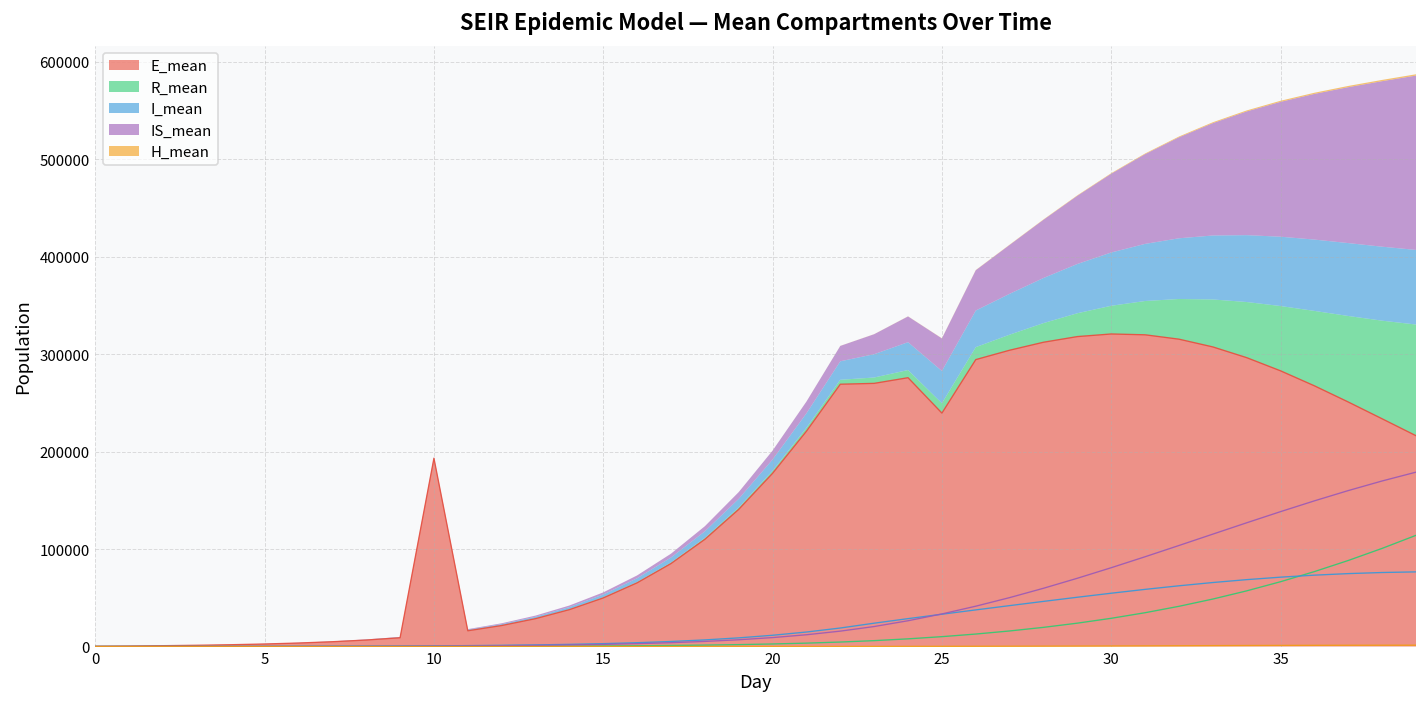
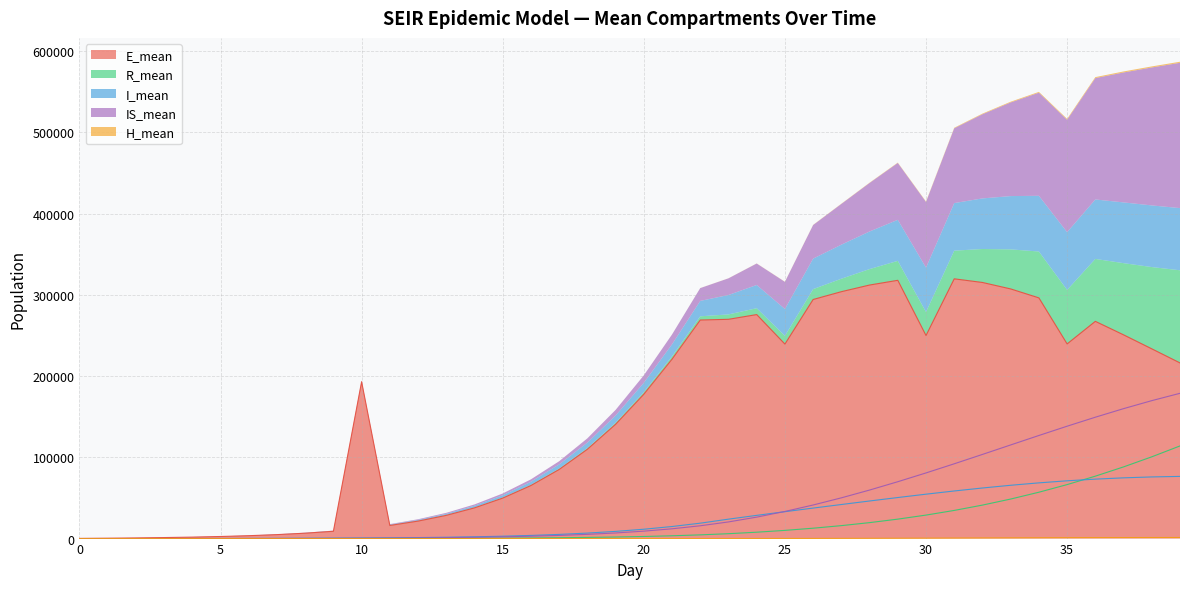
E_mean, 30: 320000 -> 250000
E_mean, 35: 280000 -> 240000
